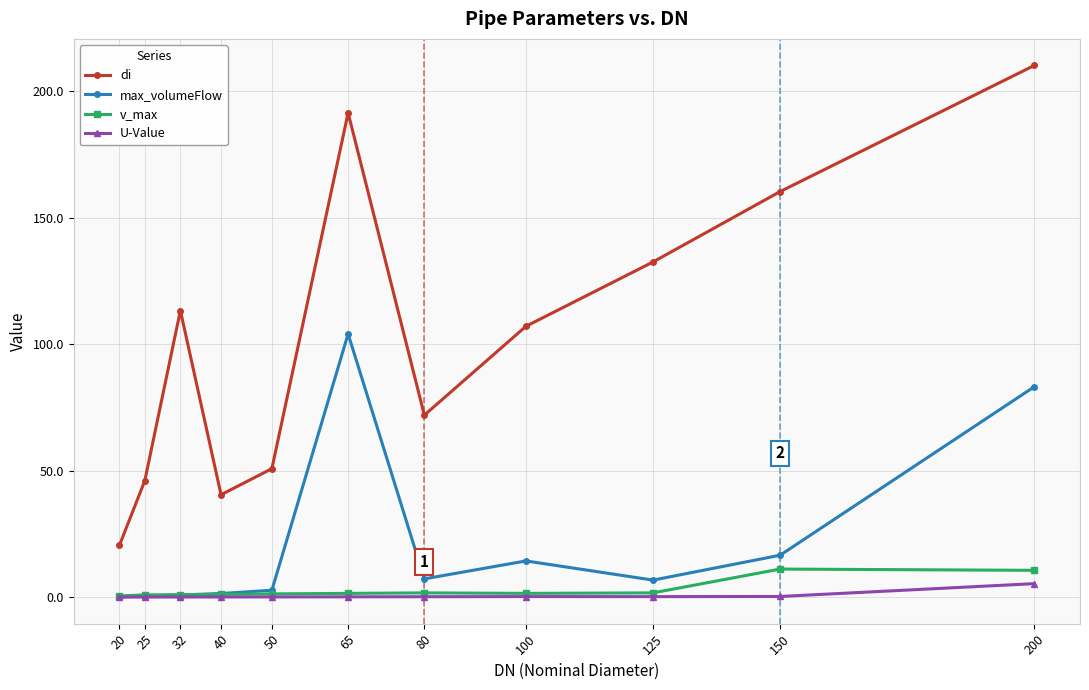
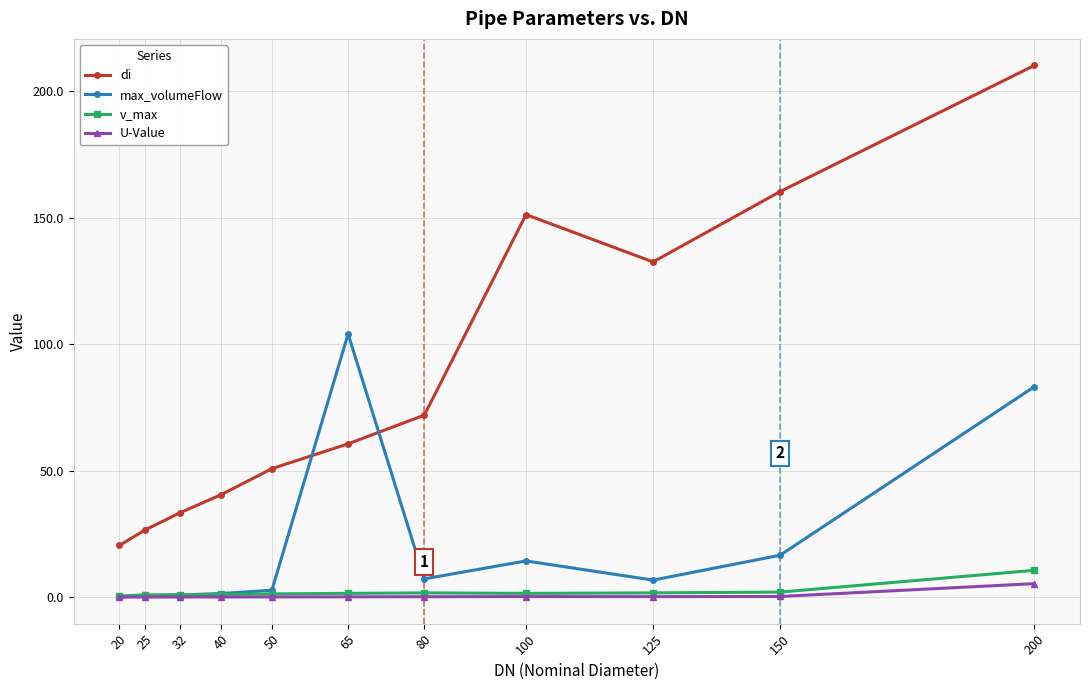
di, 25: 46 -> 27
di, 32: 113 -> 34
di, 65: 191 -> 61
di, 100: 107 -> 151
v_max, 150: 11 -> 2
